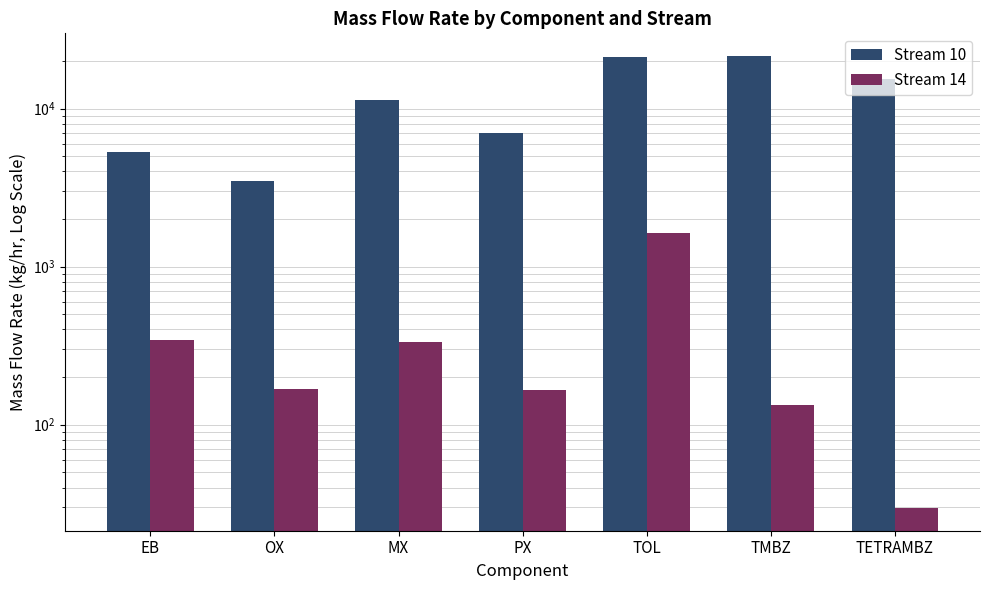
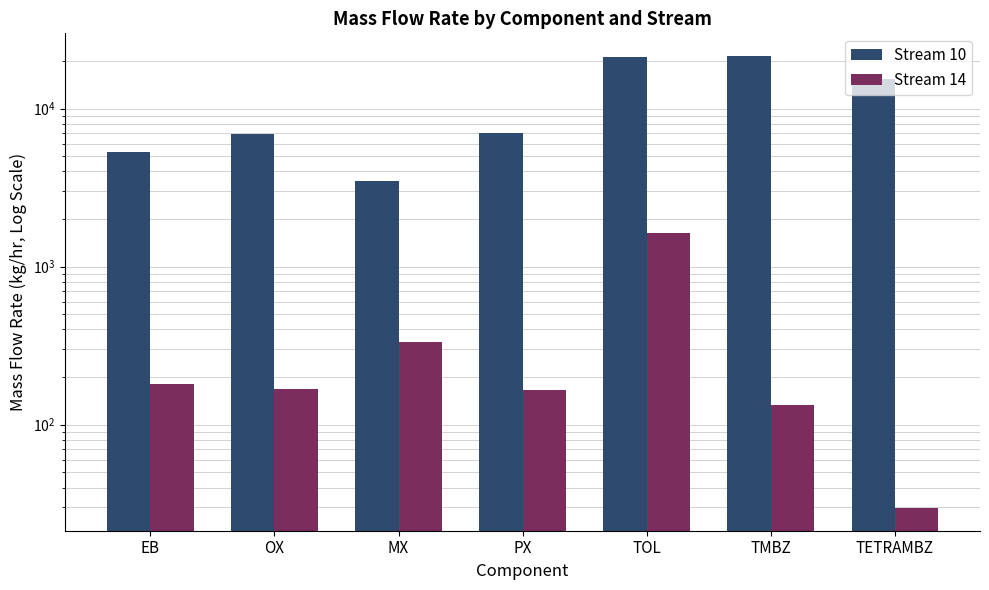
Stream 14, EB: 350 -> 180
Stream 10, OX: 3500 -> 7000
Stream 10, MX: 11000 -> 3500
